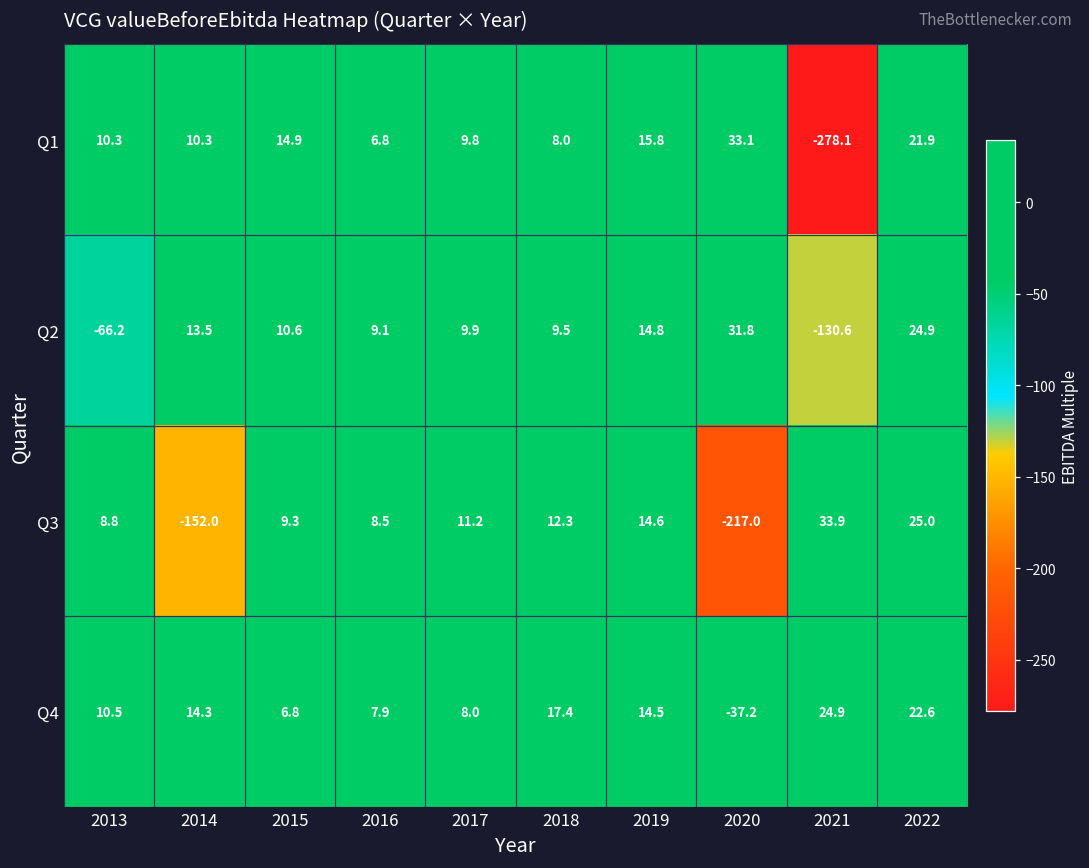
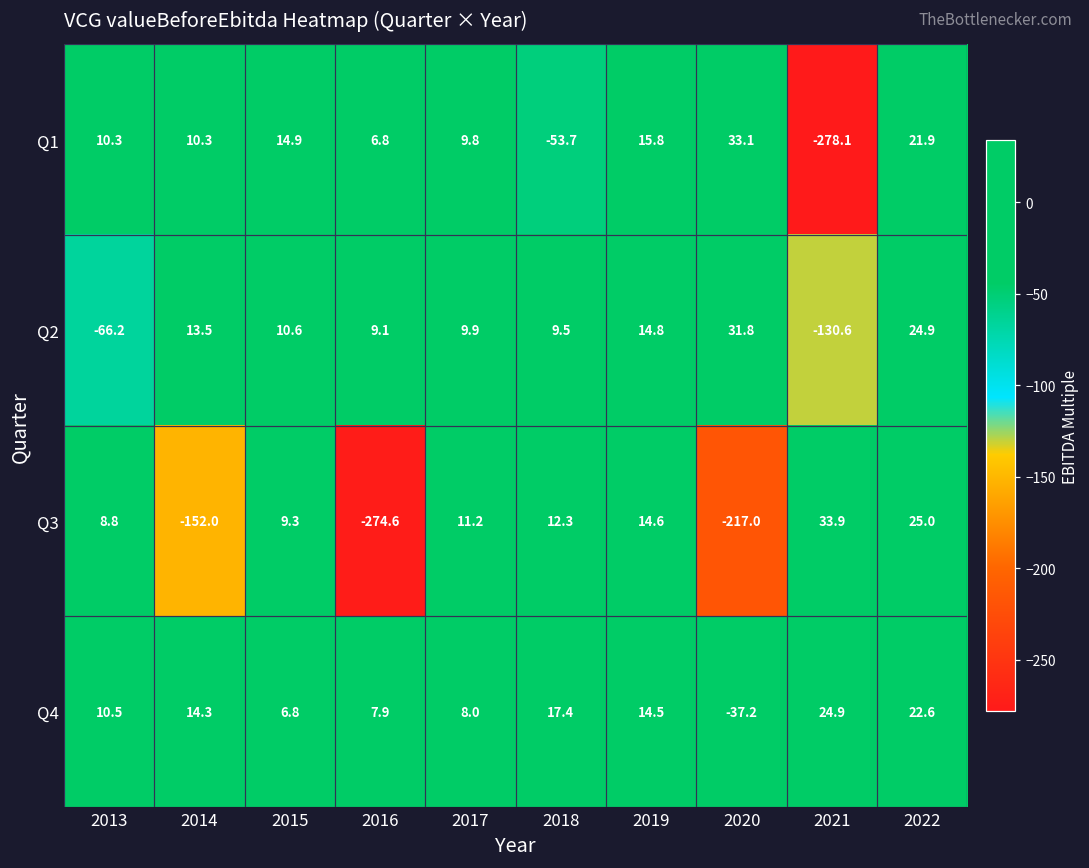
Q1, 2018: 8.0 -> -53.7
Q3, 2016: 8.5 -> -274.6
